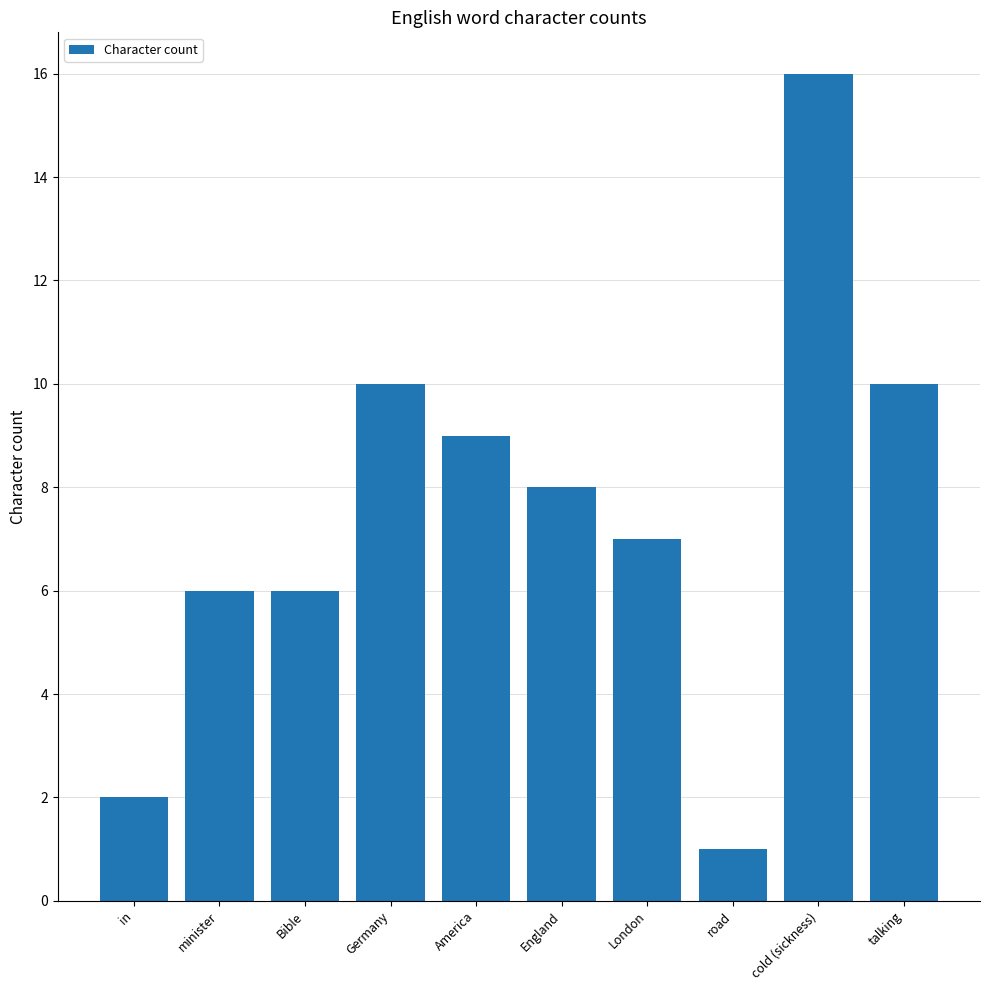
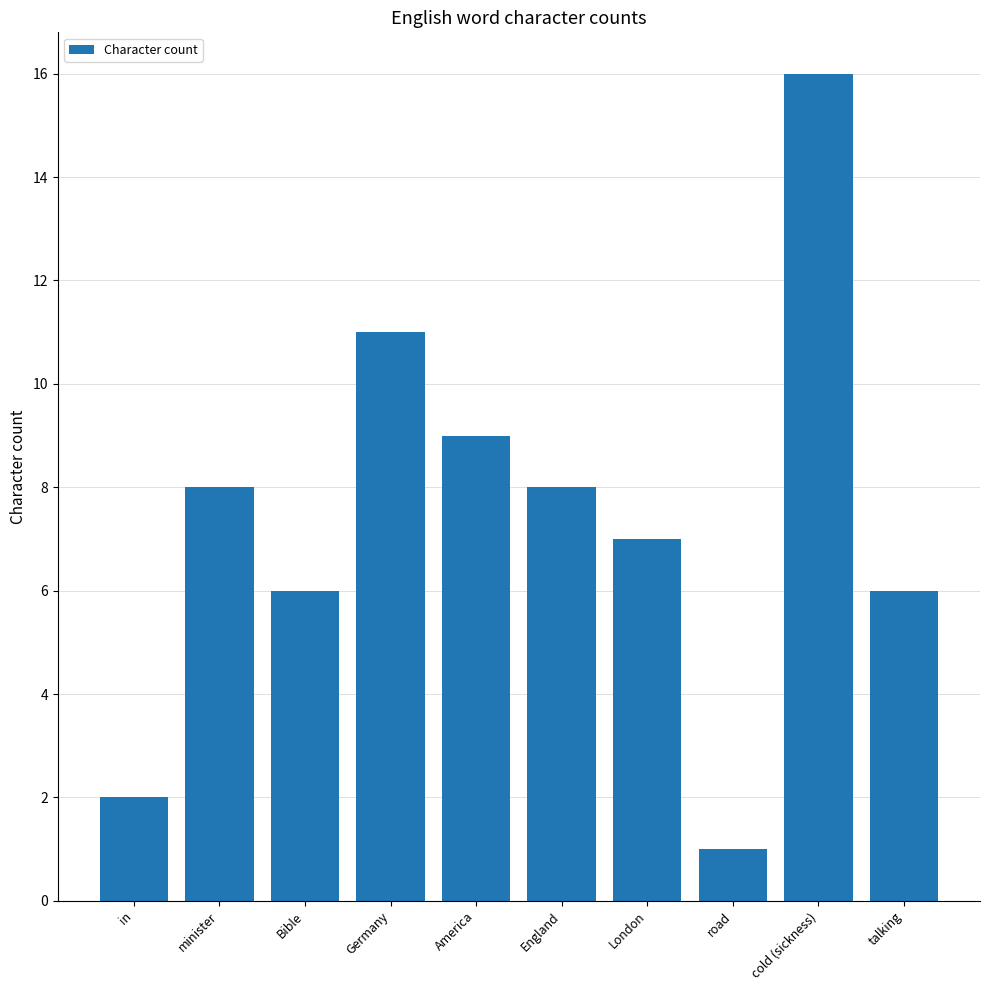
minister: 6 -> 8
Germany: 10 -> 11
talking: 10 -> 6
